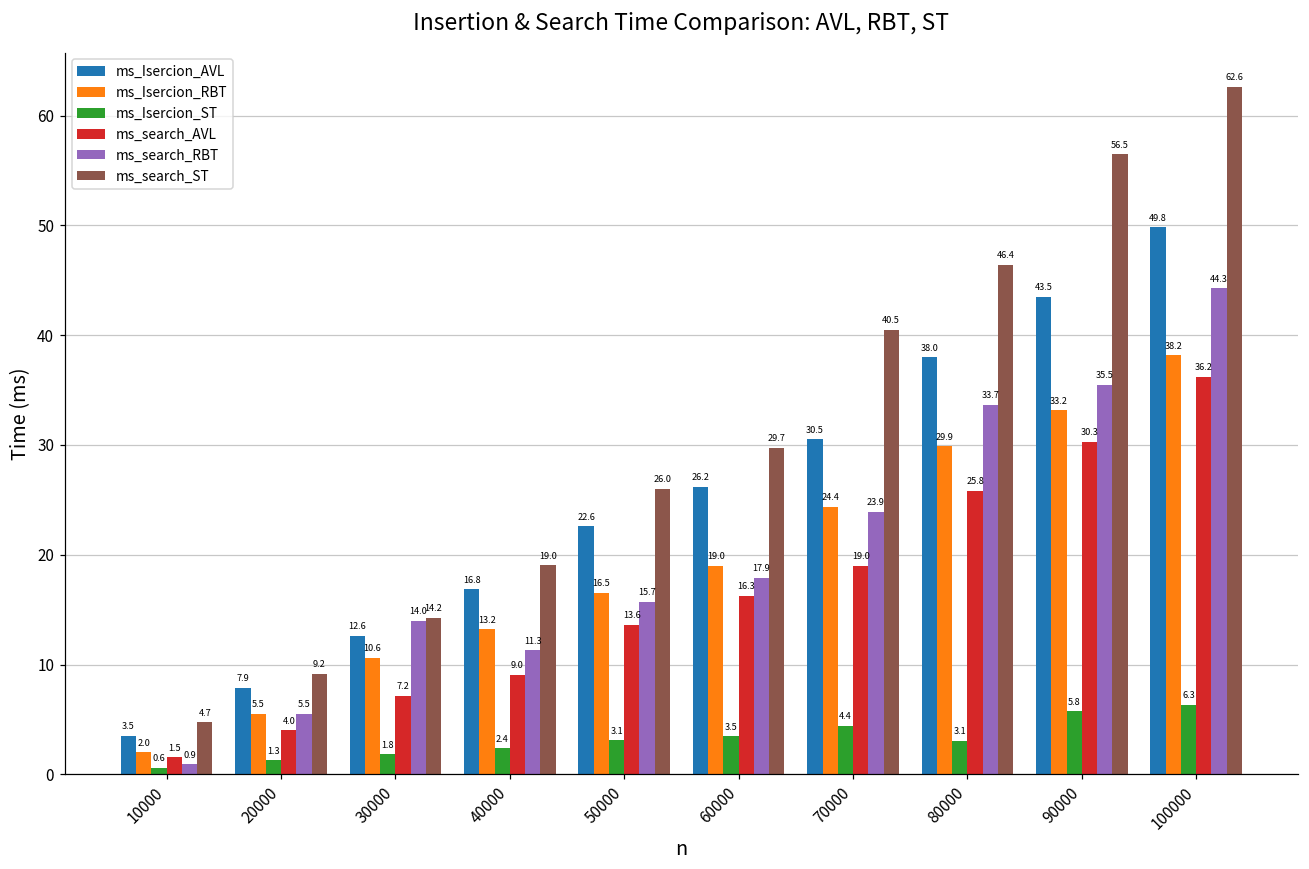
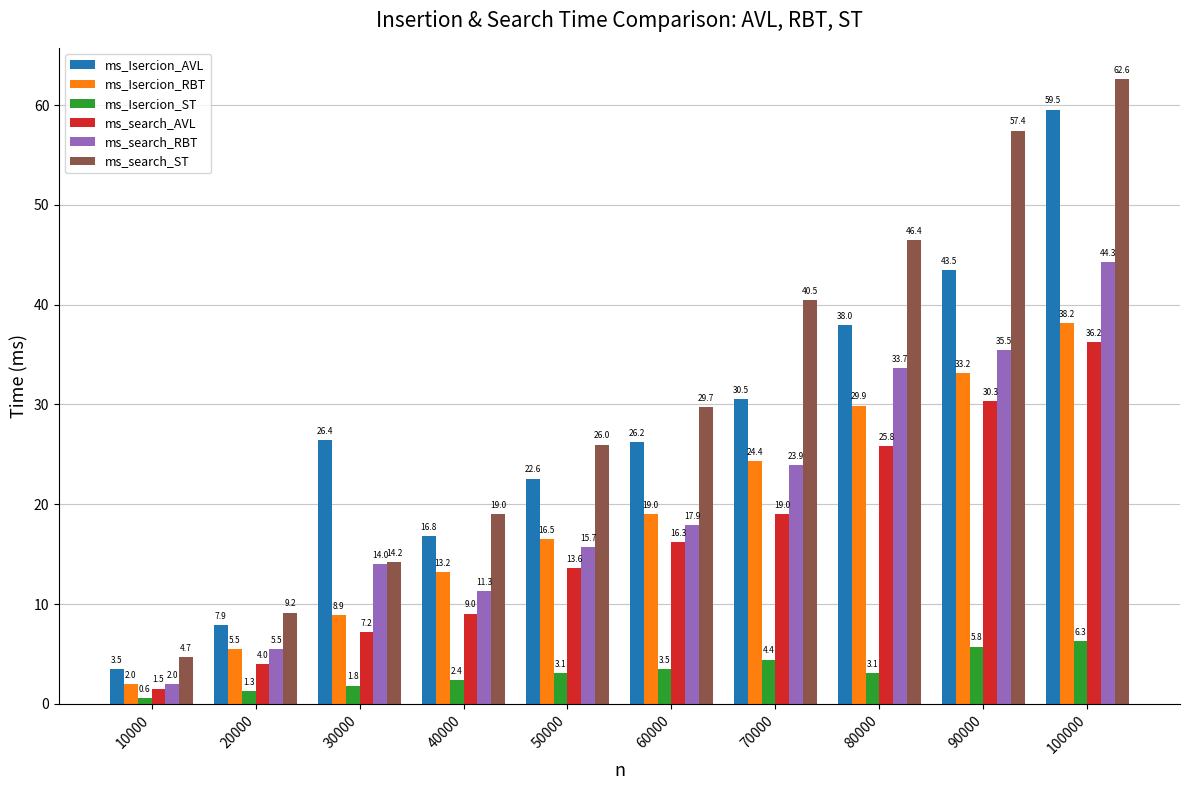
ms_search_RBT, 10000: 0.9 -> 2.0
ms_Isercion_AVL, 30000: 12.6 -> 26.4
ms_Isercion_RBT, 30000: 10.6 -> 8.9
ms_search_ST, 90000: 56.5 -> 57.4
ms_Isercion_AVL, 100000: 49.8 -> 59.5
